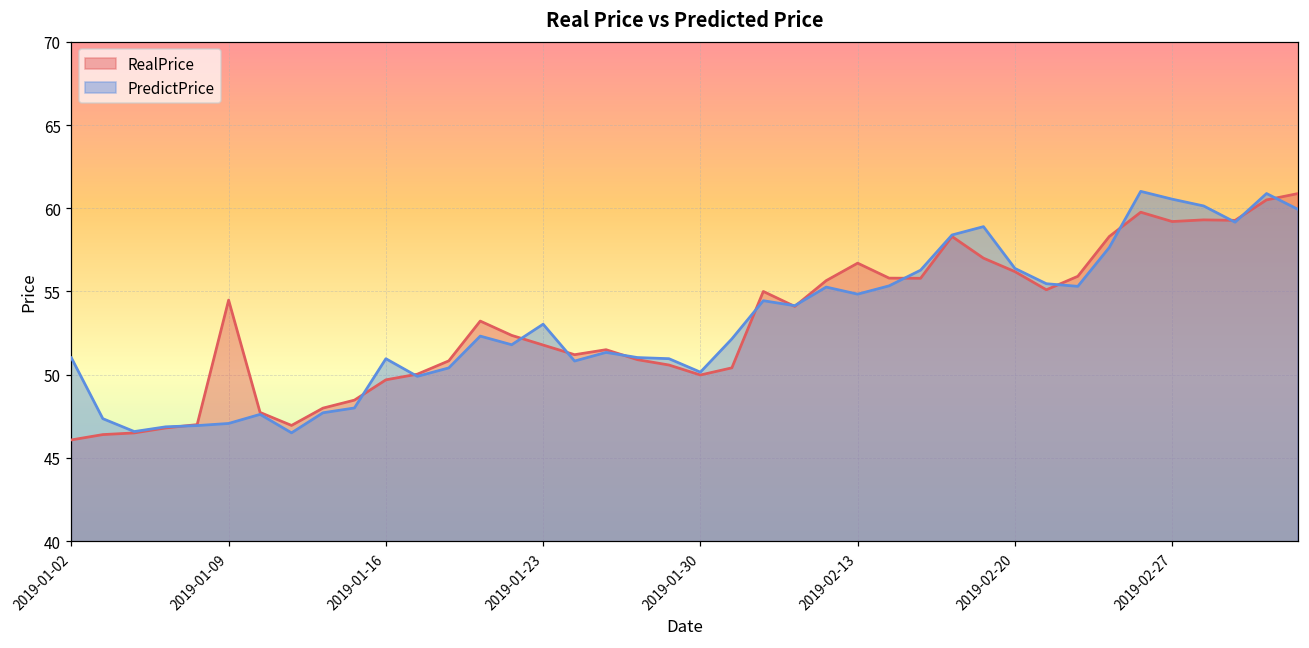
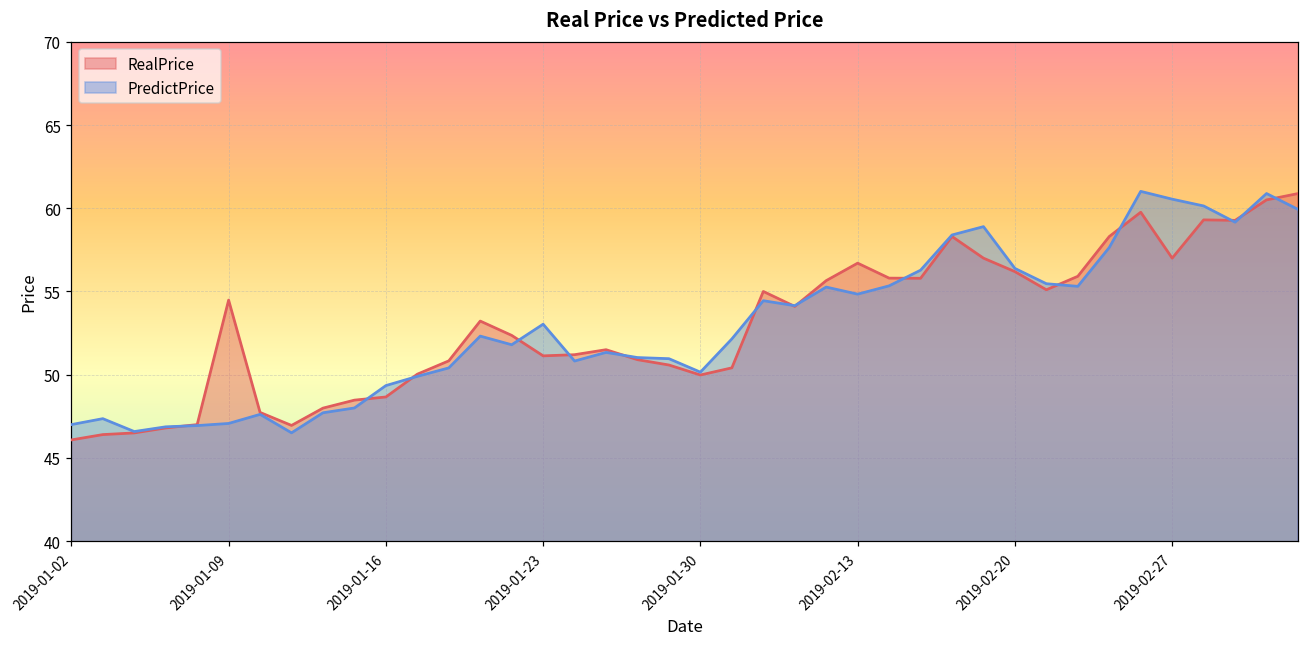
PredictPrice, 2019-01-02: 51.0 -> 47.0
RealPrice, 2019-01-16: 49.7 -> 48.7
PredictPrice, 2019-01-16: 51.0 -> 49.3
RealPrice, 2019-01-23: 51.8 -> 51.1
RealPrice, 2019-02-27: 59.2 -> 57.0
